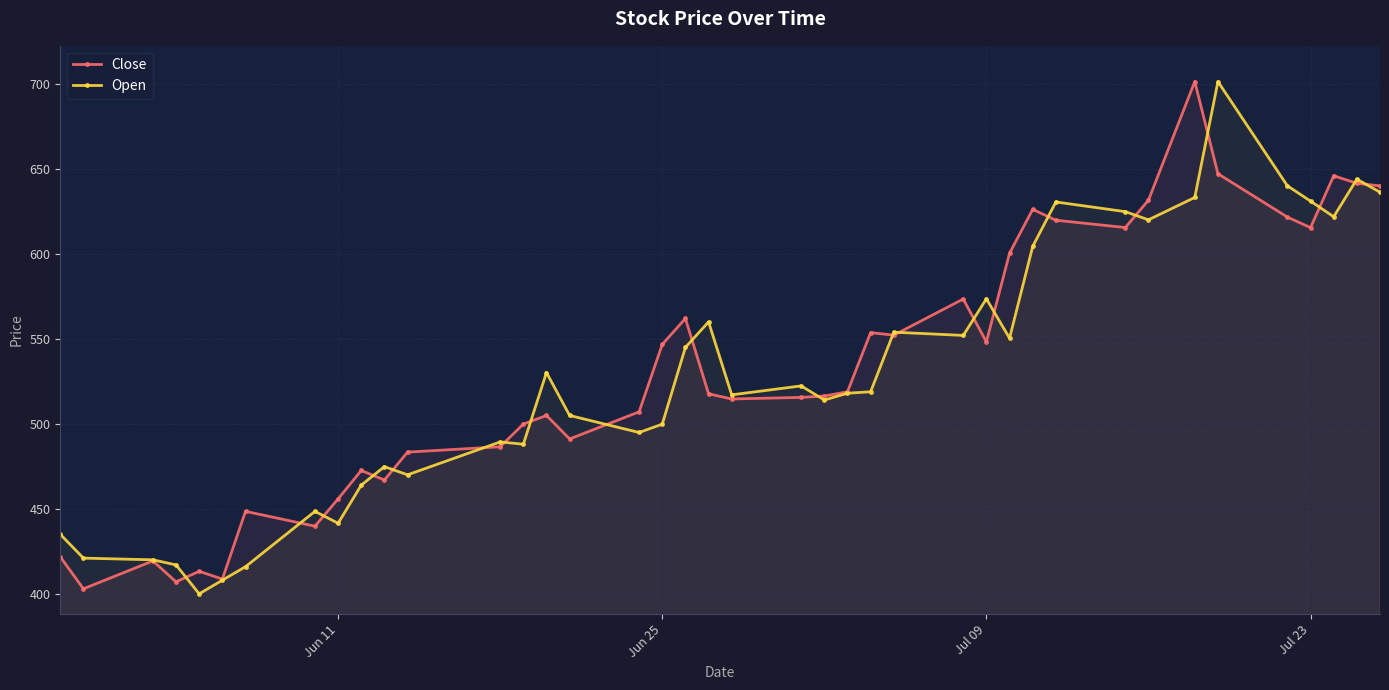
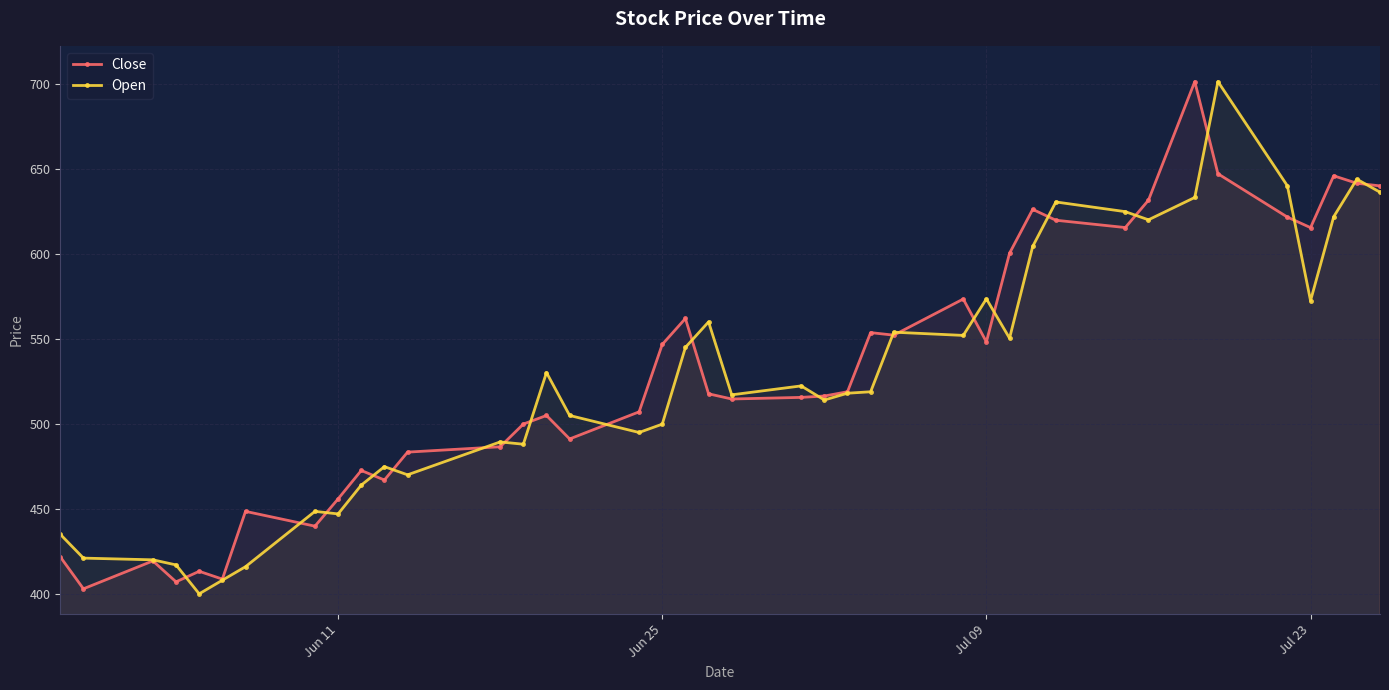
Open, Jun 11: 442 -> 447
Open, Jul 23: 631 -> 572
